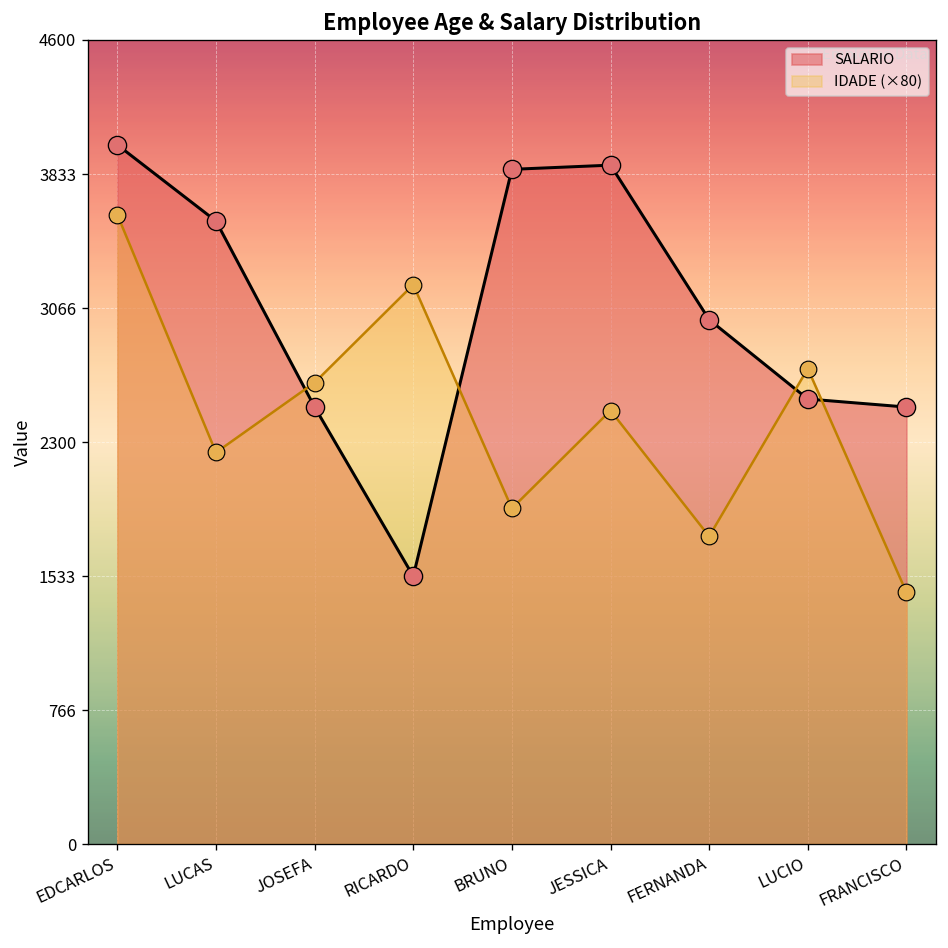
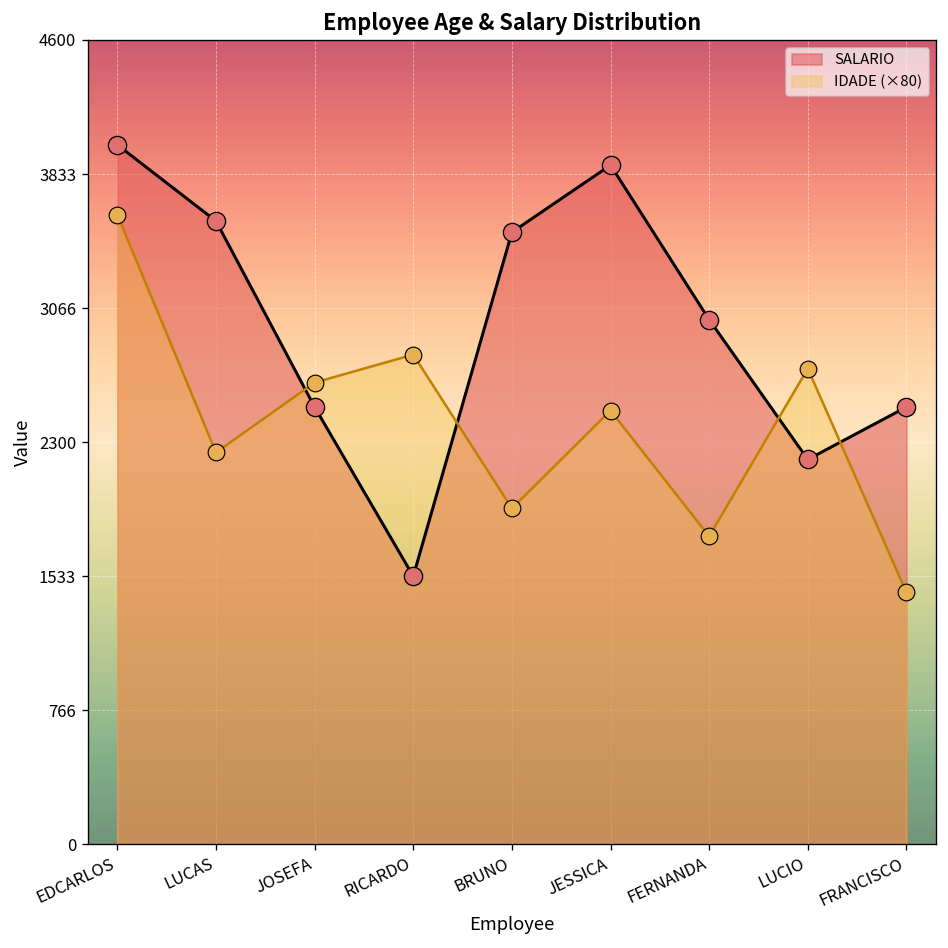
IDADE (×80), RICARDO: 3200 -> 2800
SALARIO, BRUNO: 3860 -> 3500
SALARIO, LUCIO: 2550 -> 2200
